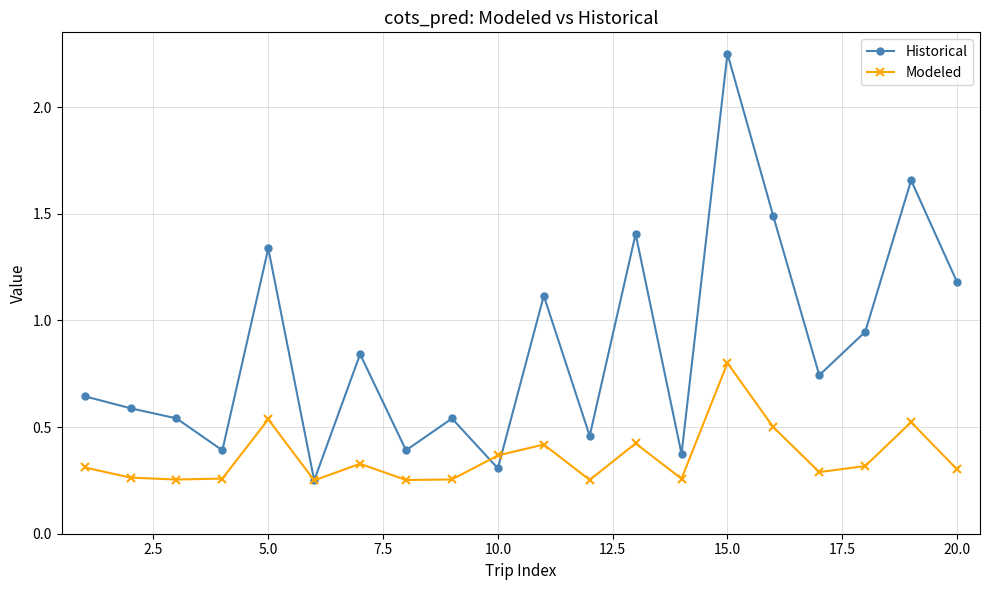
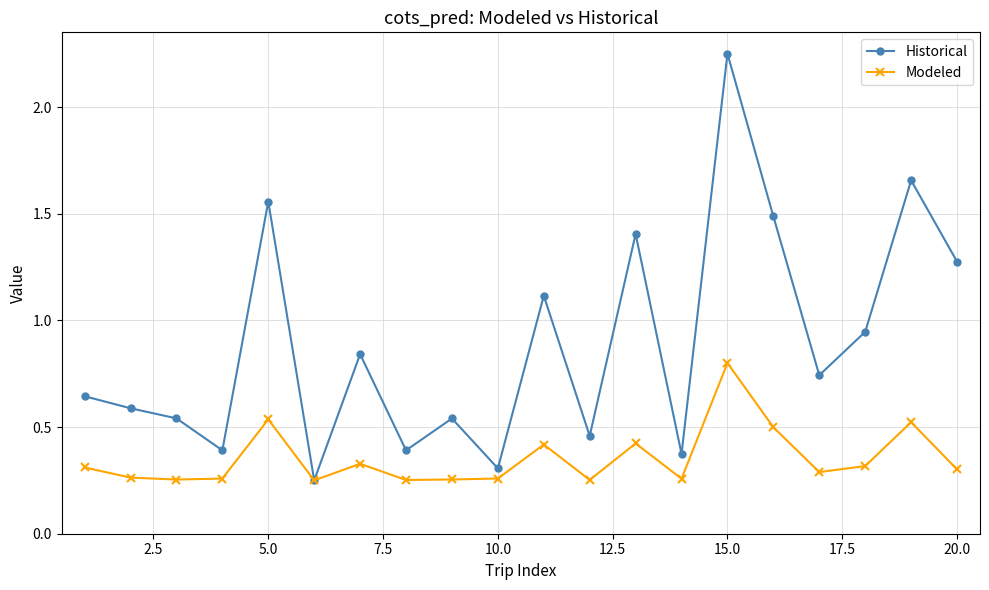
Historical, 5.0: 1.34 -> 1.56
Modeled, 10.0: 0.37 -> 0.26
Historical, 20.0: 1.18 -> 1.28
